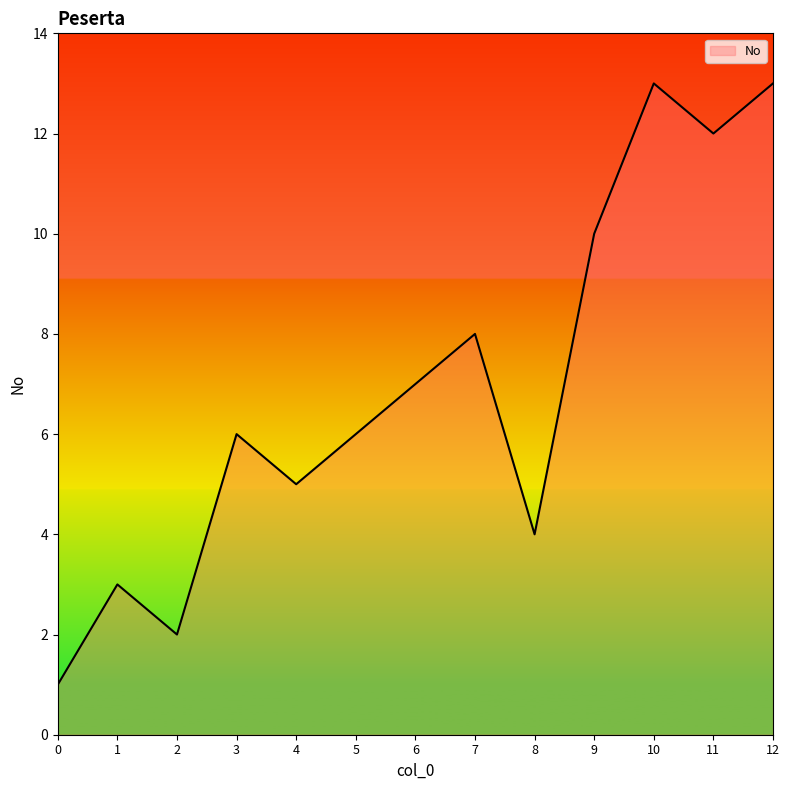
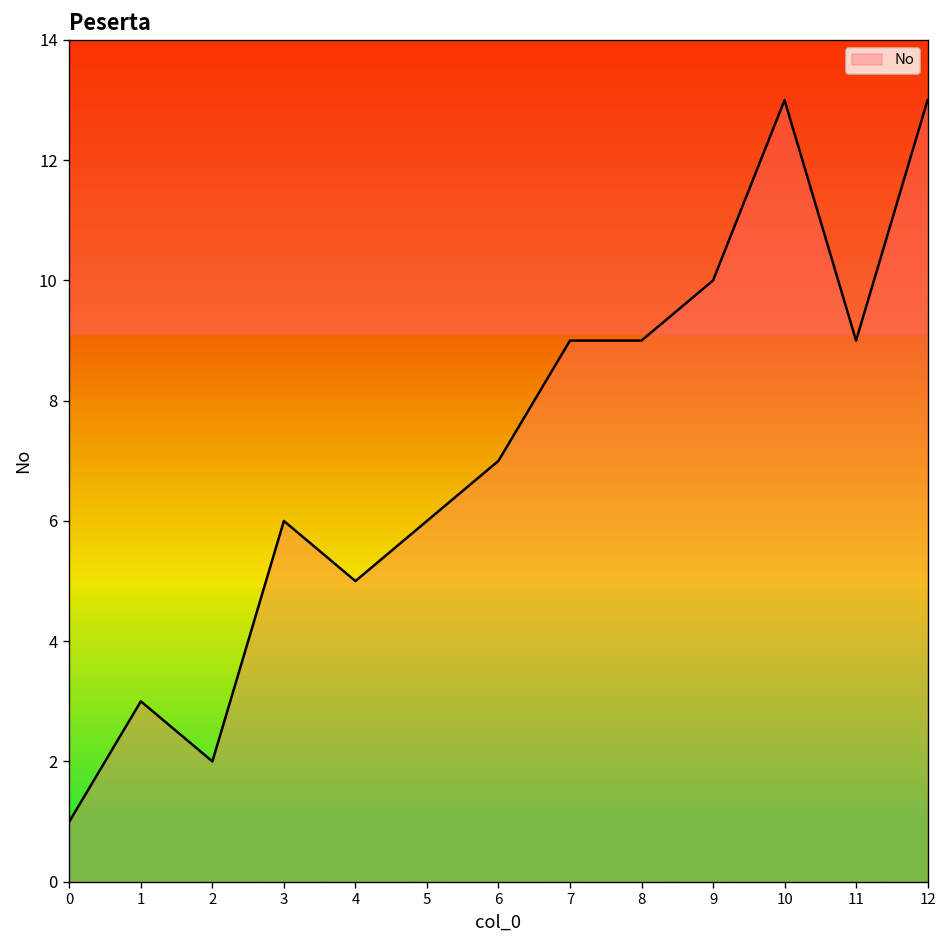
7: 8 -> 9
8: 4 -> 9
11: 12 -> 9
